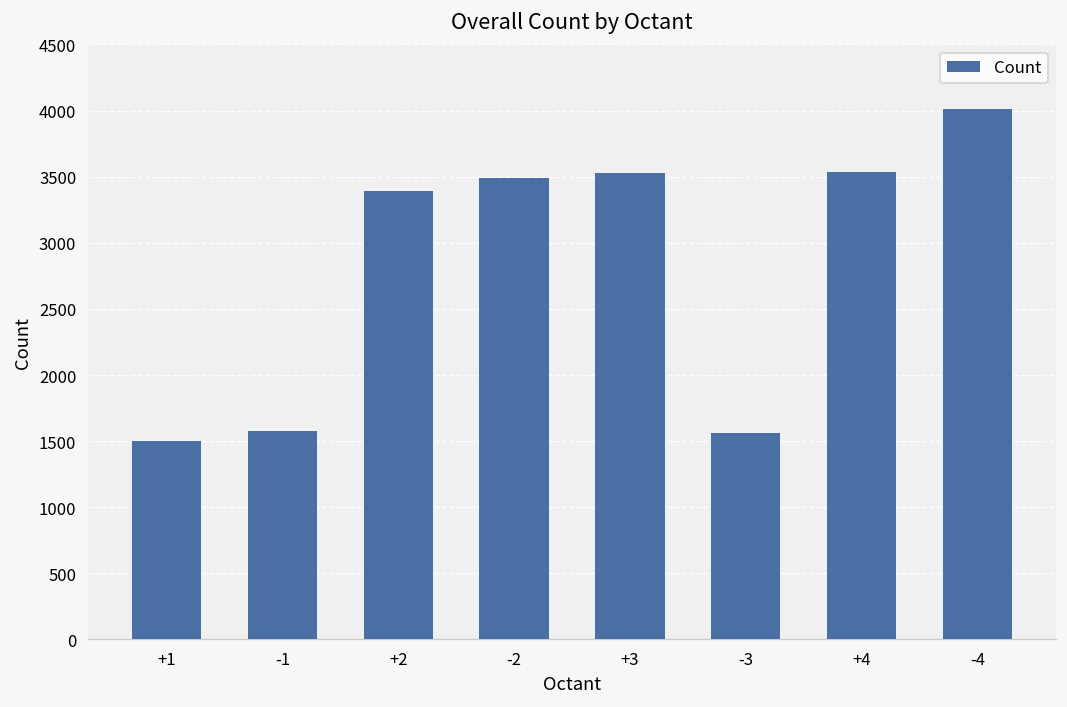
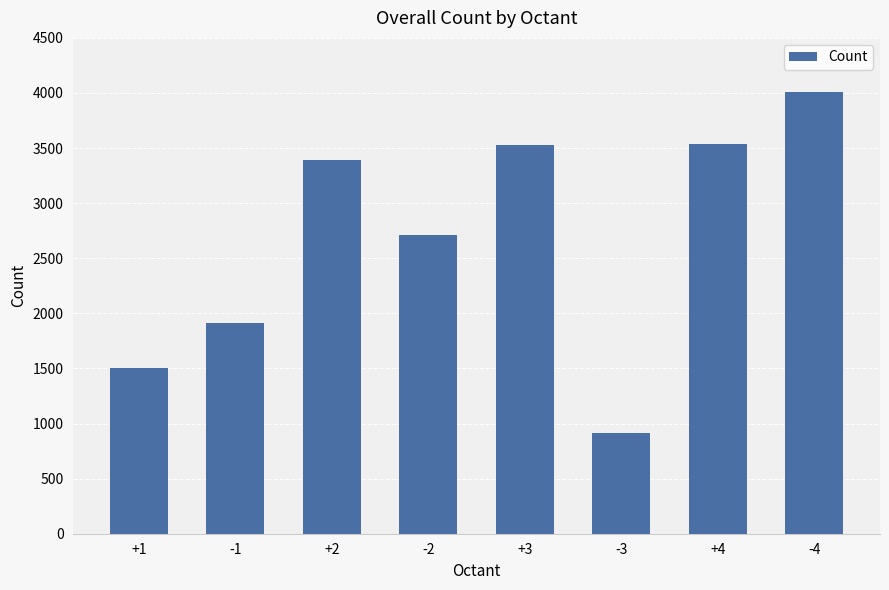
-1: 1580 -> 1910
-2: 3490 -> 2710
-3: 1560 -> 920
